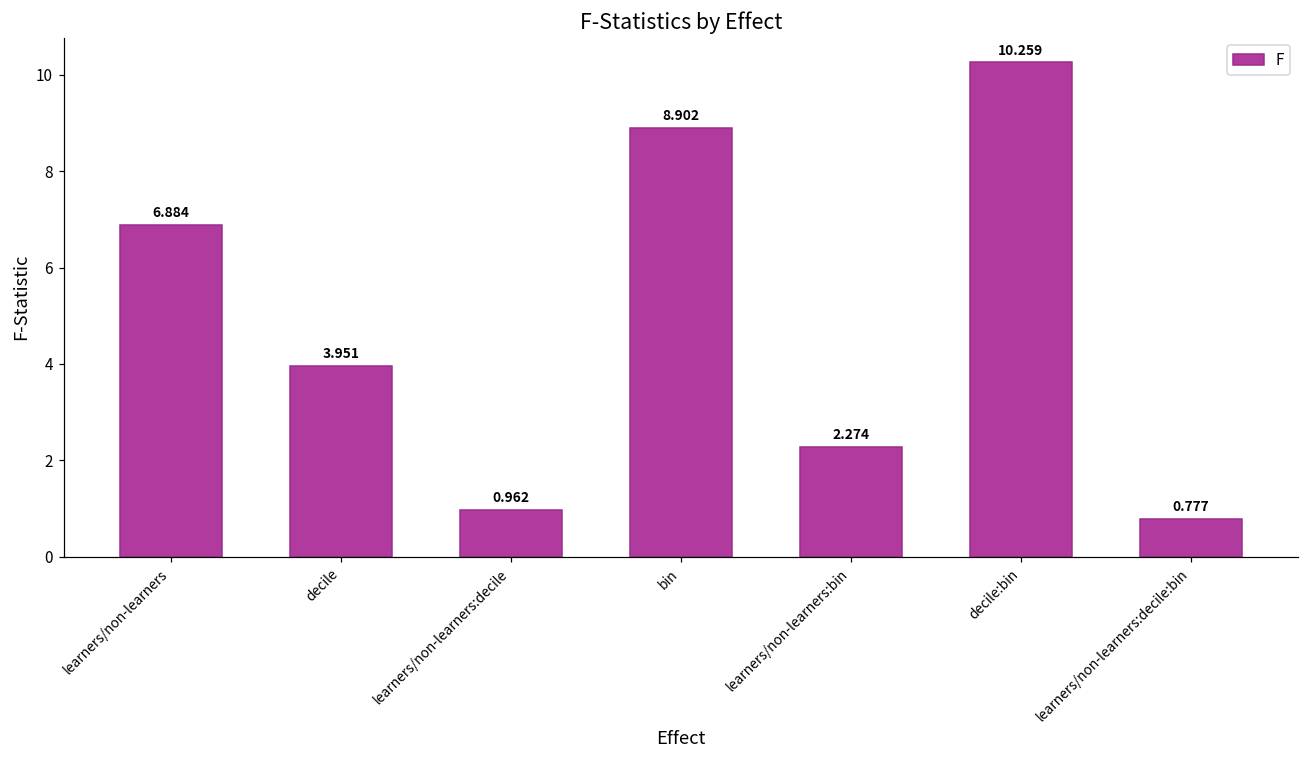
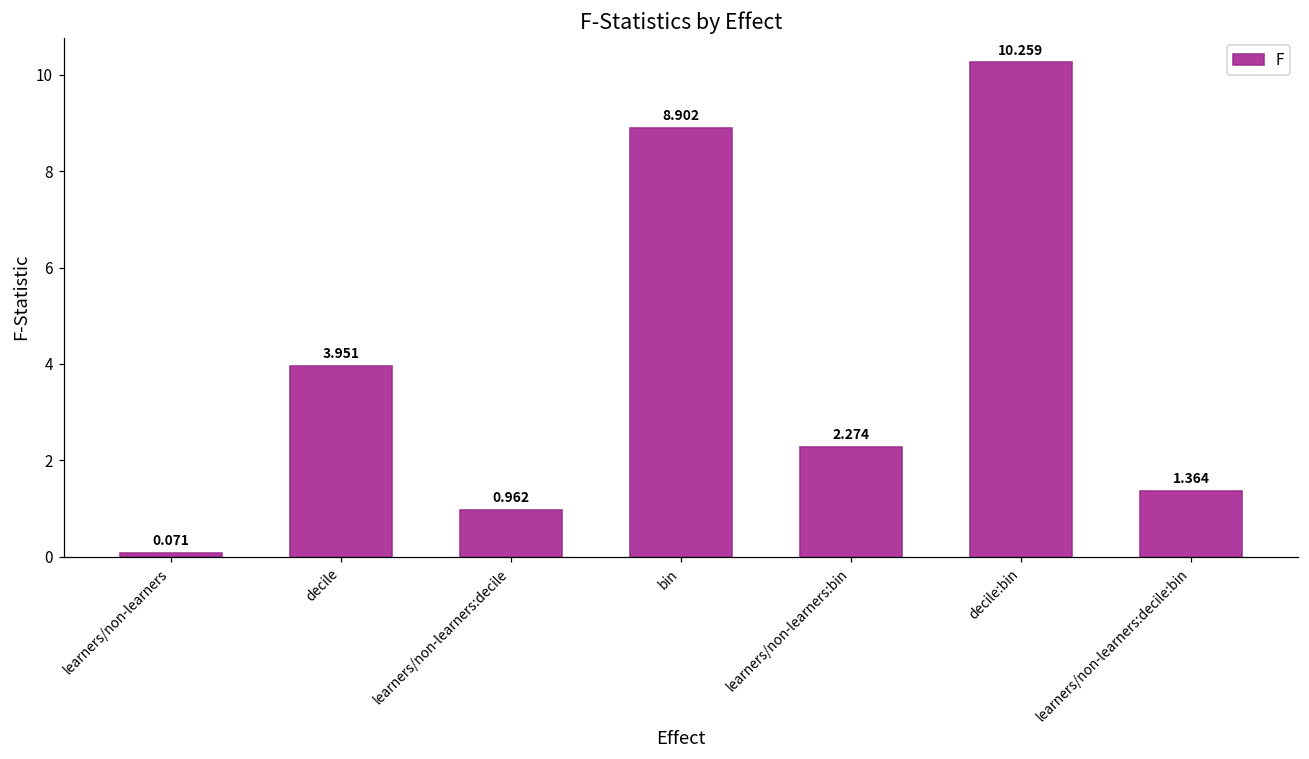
learners/non-learners: 6.884 -> 0.071
learners/non-learners:decile:bin: 0.777 -> 1.364
